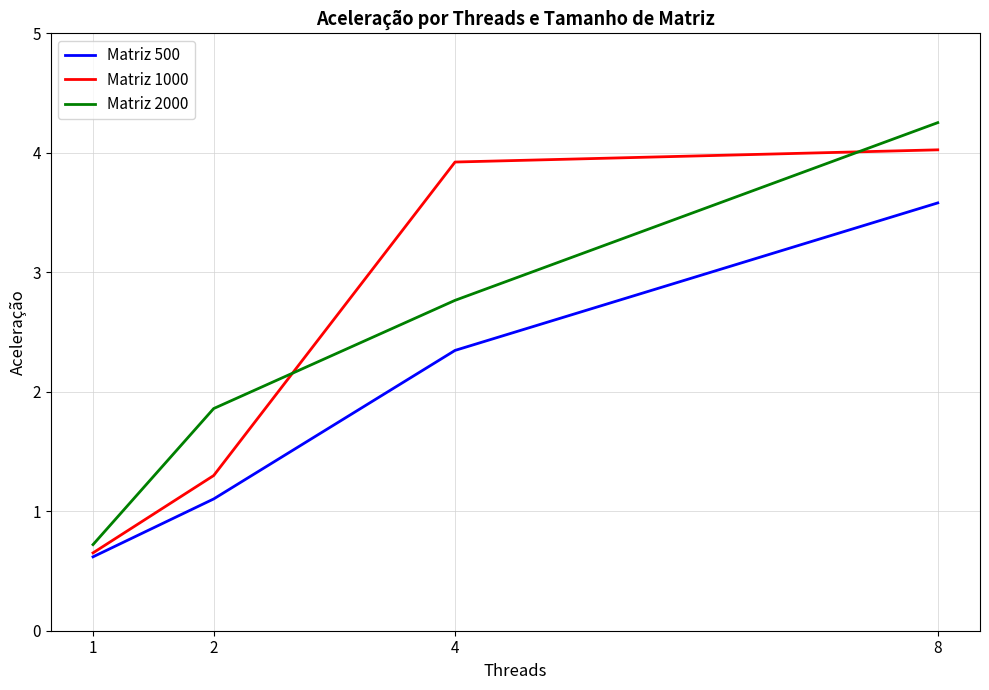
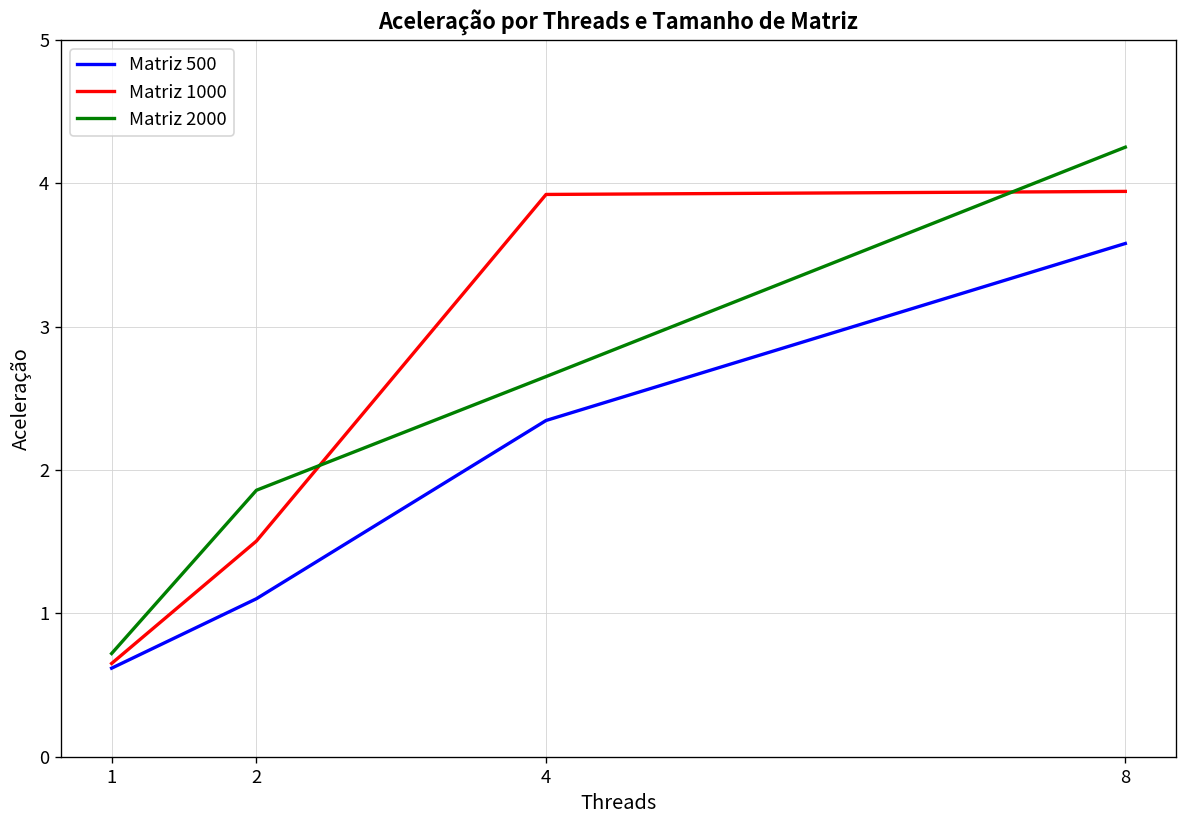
Matriz 1000, 2: 1.30 -> 1.51
Matriz 2000, 4: 2.77 -> 2.65
Matriz 1000, 8: 4.02 -> 3.94
